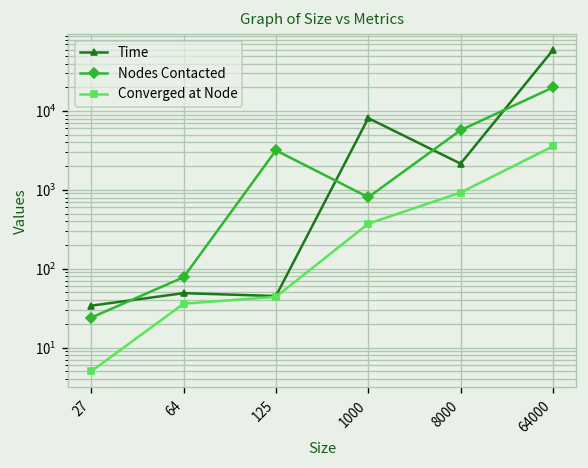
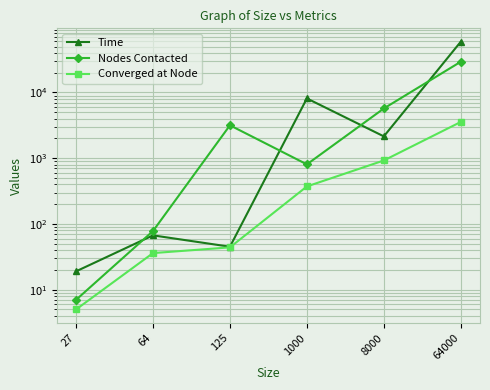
Time, 27: 30 -> 19
Nodes Contacted, 27: 24 -> 7
Time, 64: 50 -> 70
Nodes Contacted, 64000: 20000 -> 30000
